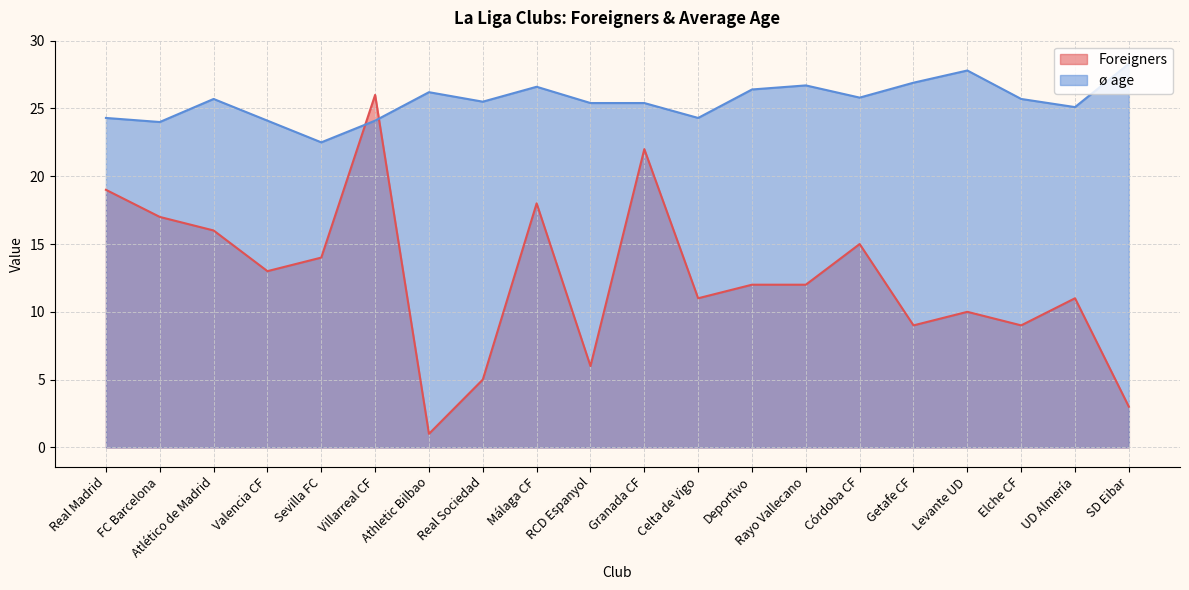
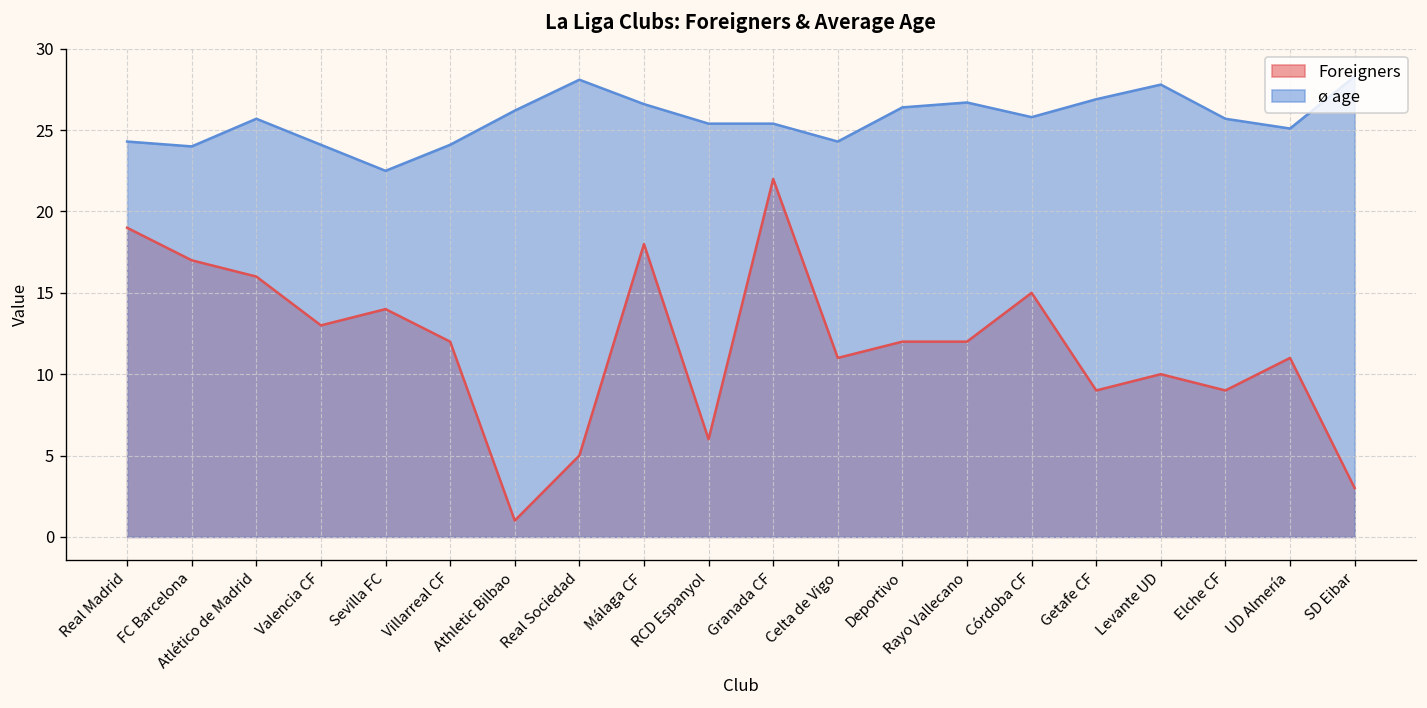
Foreigners, Villarreal CF: 26 -> 12
ø age, Real Sociedad: 25.5 -> 28.1
